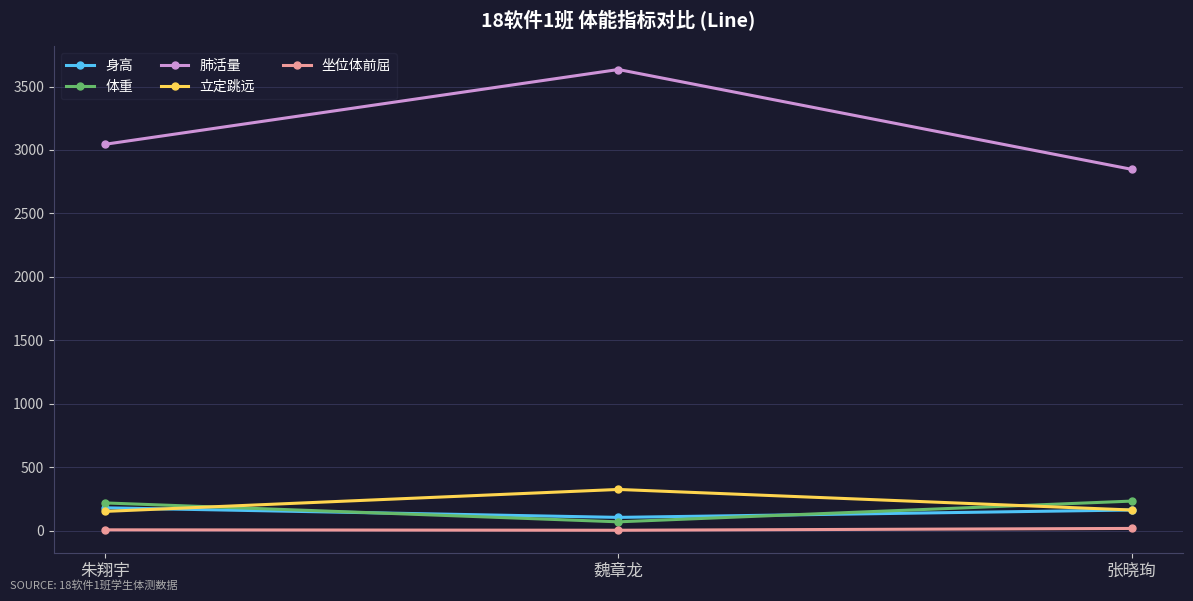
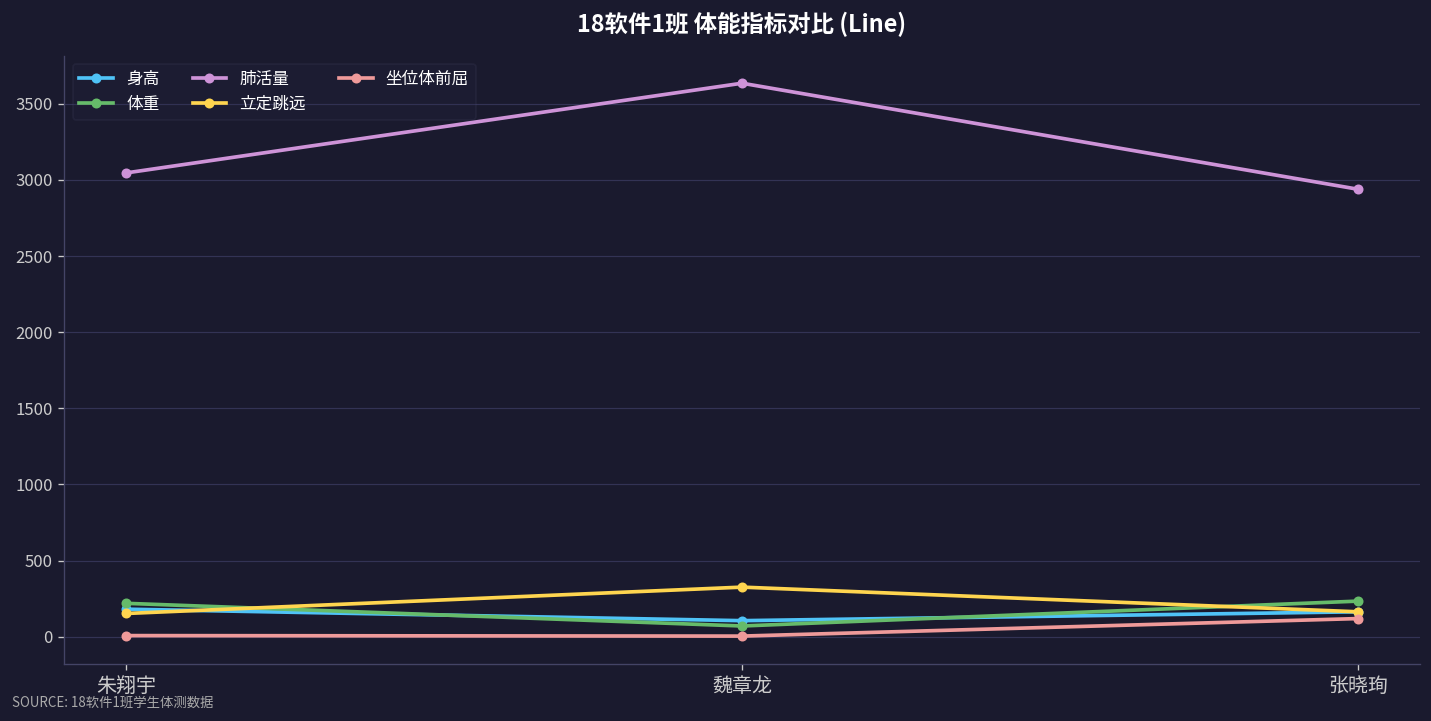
肺活量, 张晓珣: 2850 -> 2940
坐位体前屈, 张晓珣: 20 -> 120
